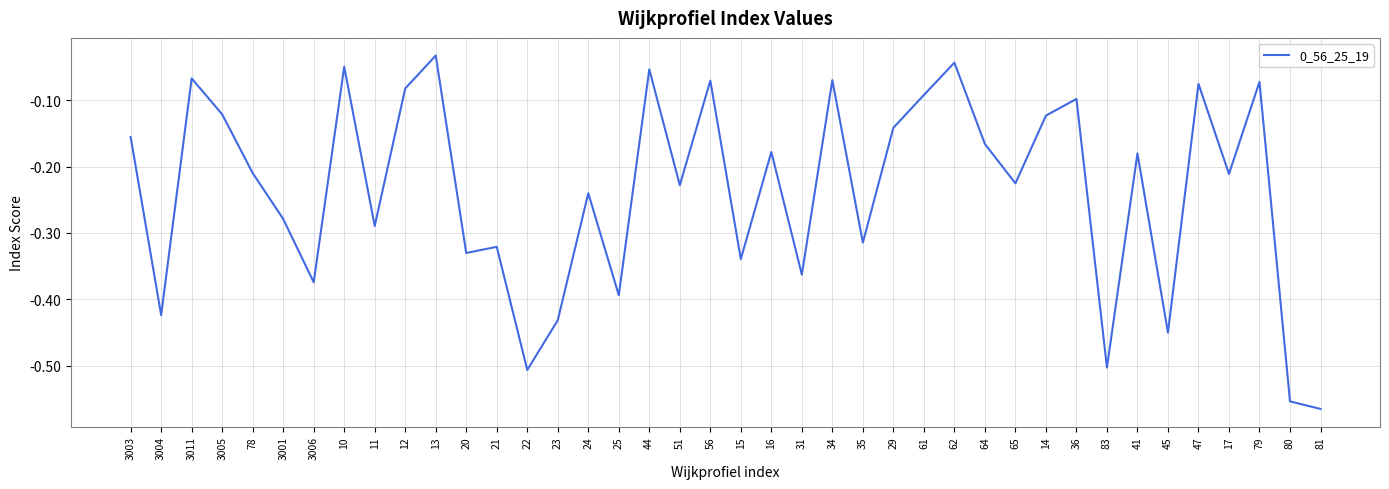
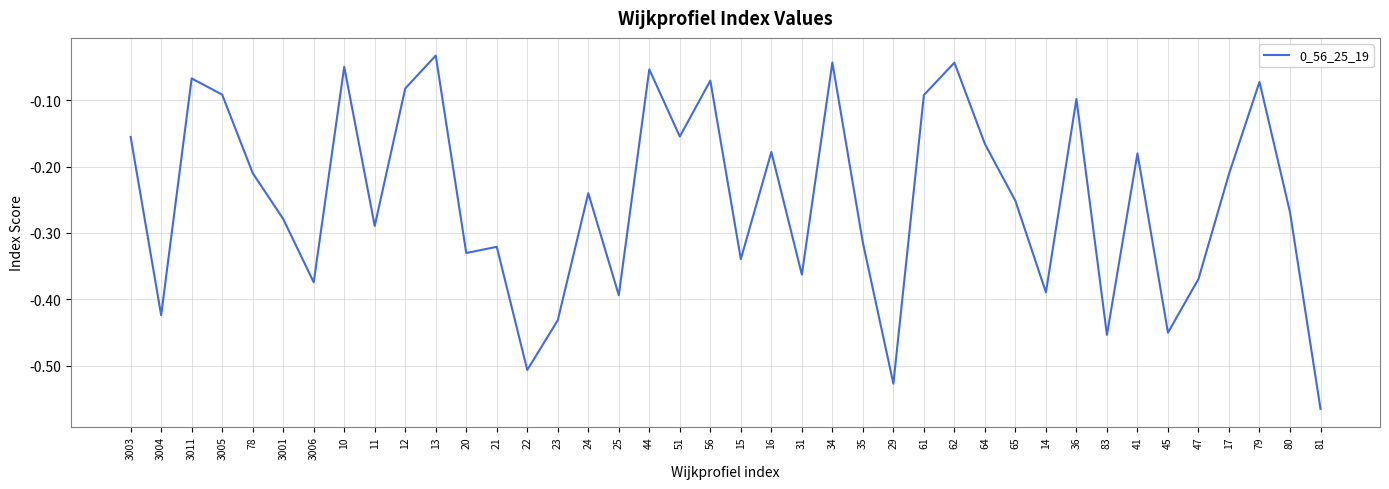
3005: -0.12 -> -0.09
51: -0.23 -> -0.15
34: -0.07 -> -0.04
29: -0.14 -> -0.53
65: -0.23 -> -0.25
14: -0.12 -> -0.39
83: -0.50 -> -0.45
47: -0.08 -> -0.37
80: -0.55 -> -0.27
